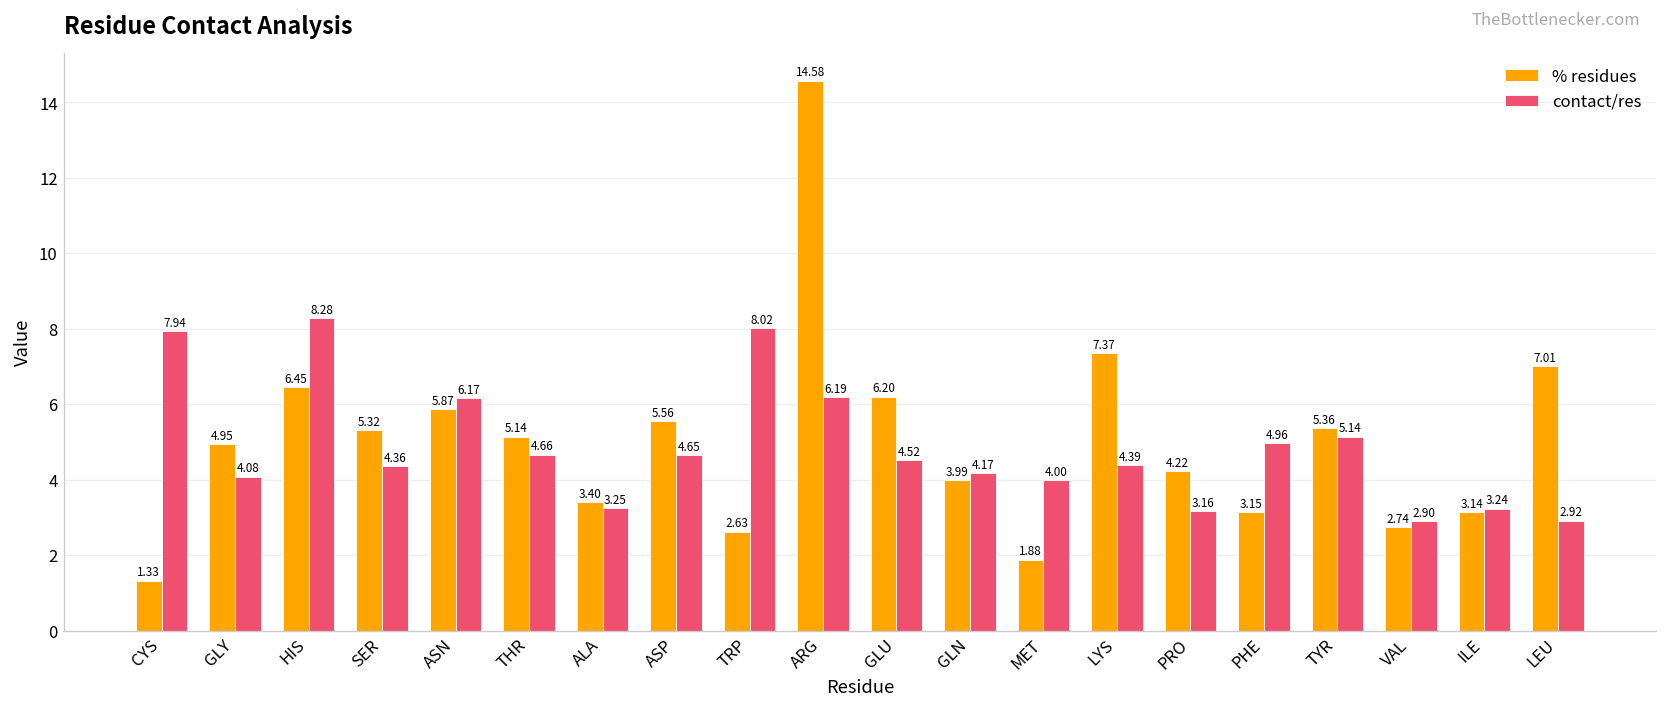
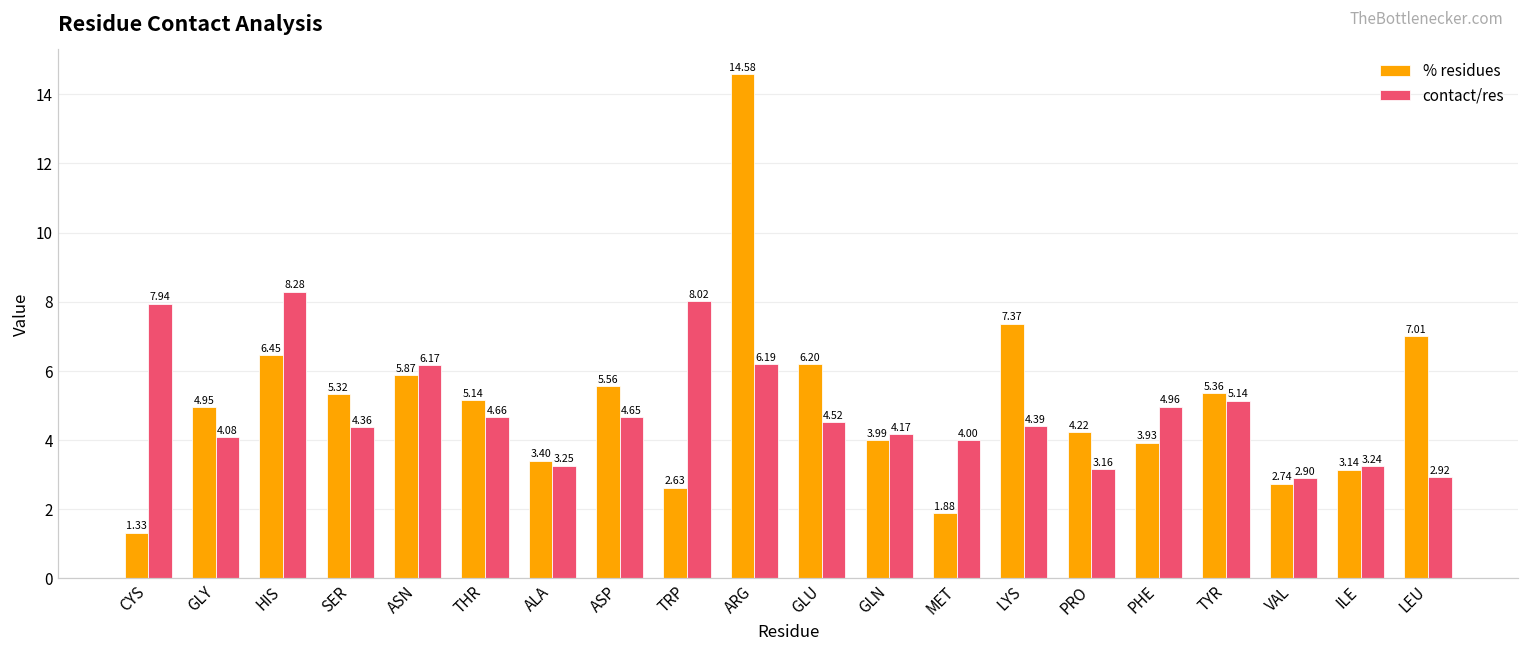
% residues, PHE: 3.15 -> 3.93
